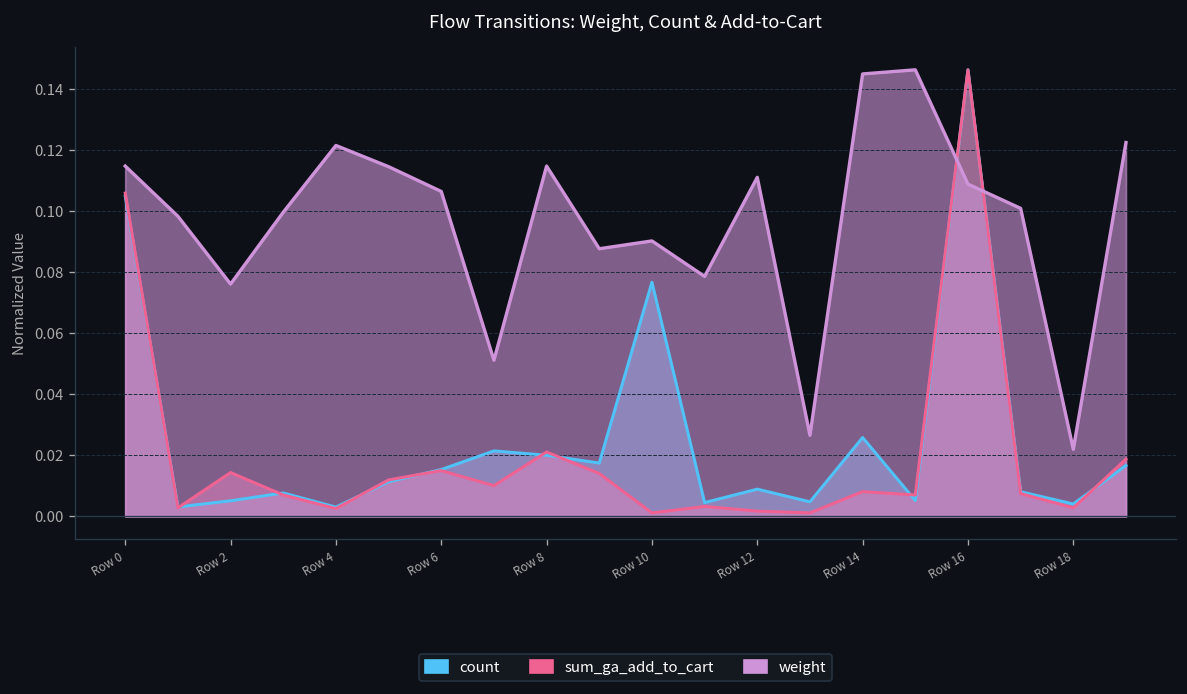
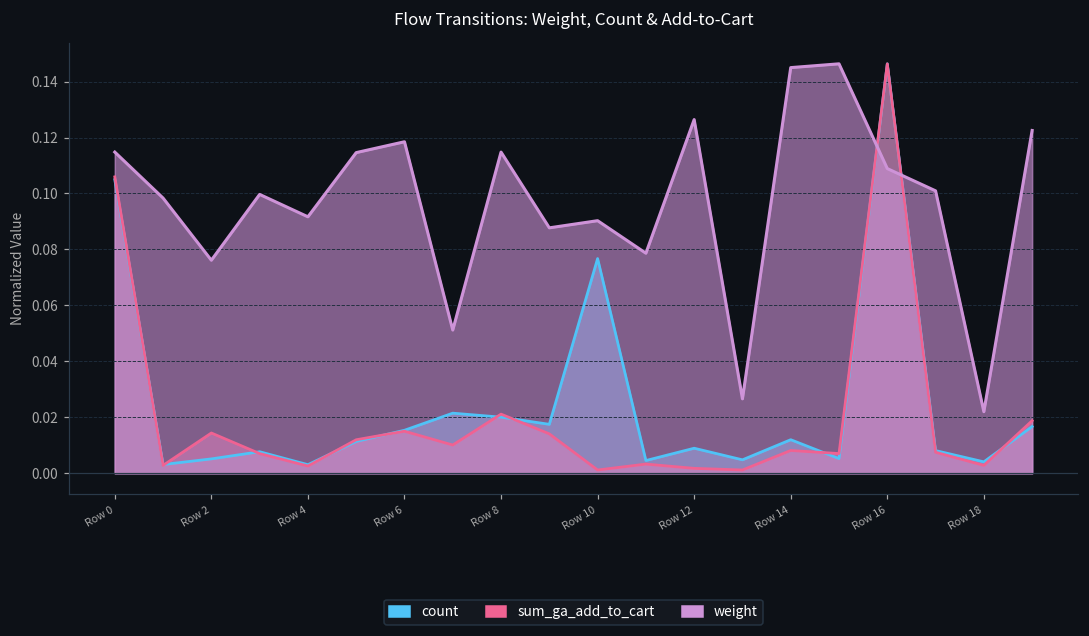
weight, Row 4: 0.122 -> 0.092
weight, Row 6: 0.106 -> 0.118
weight, Row 12: 0.111 -> 0.126
count, Row 14: 0.026 -> 0.012
